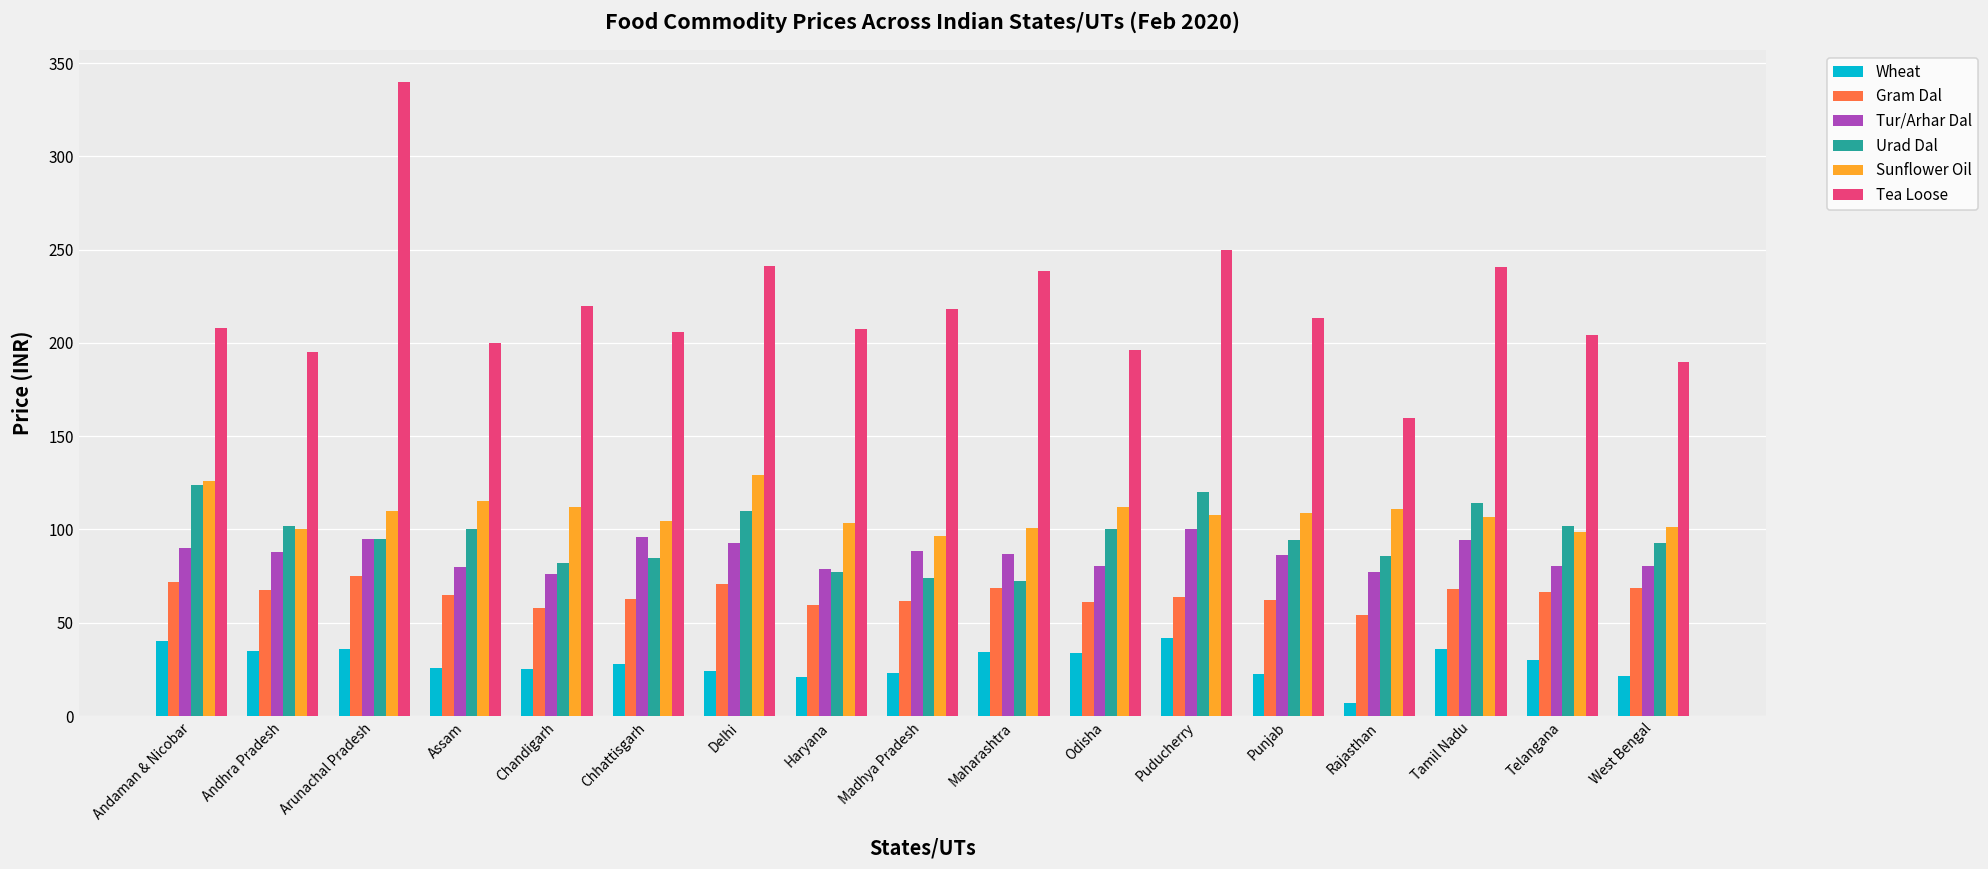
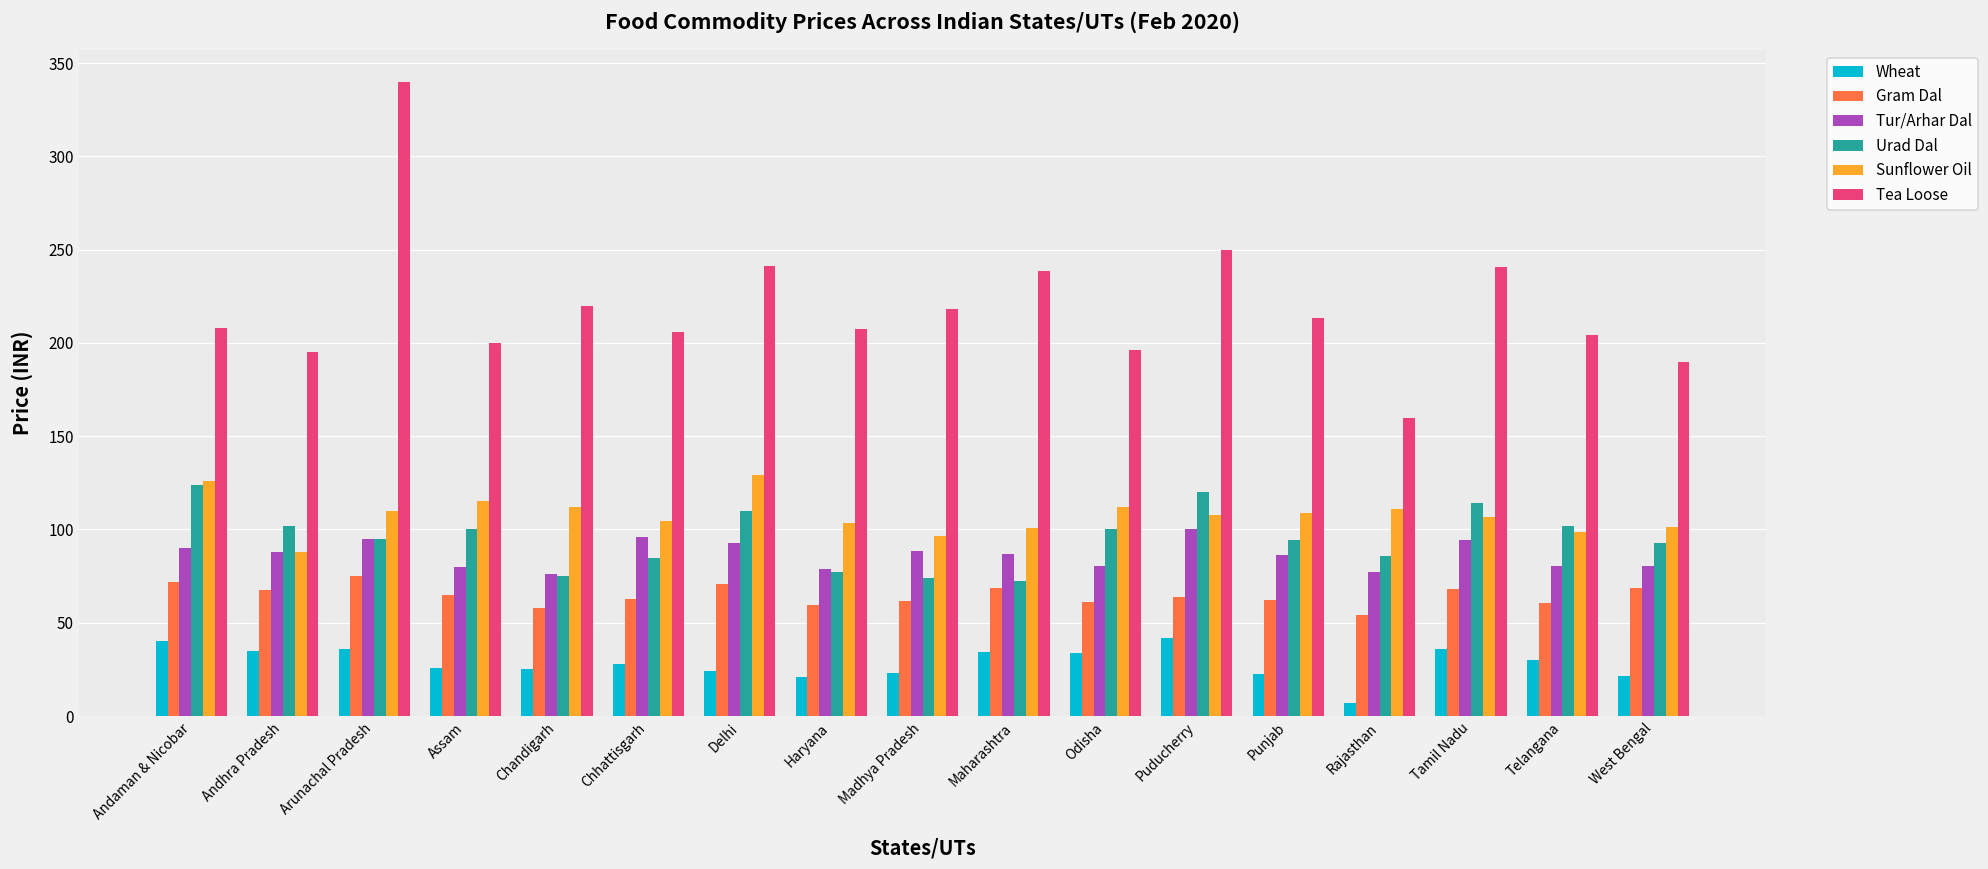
Sunflower Oil, Andhra Pradesh: 100 -> 88
Urad Dal, Chandigarh: 82 -> 75
Gram Dal, Telangana: 67 -> 61
